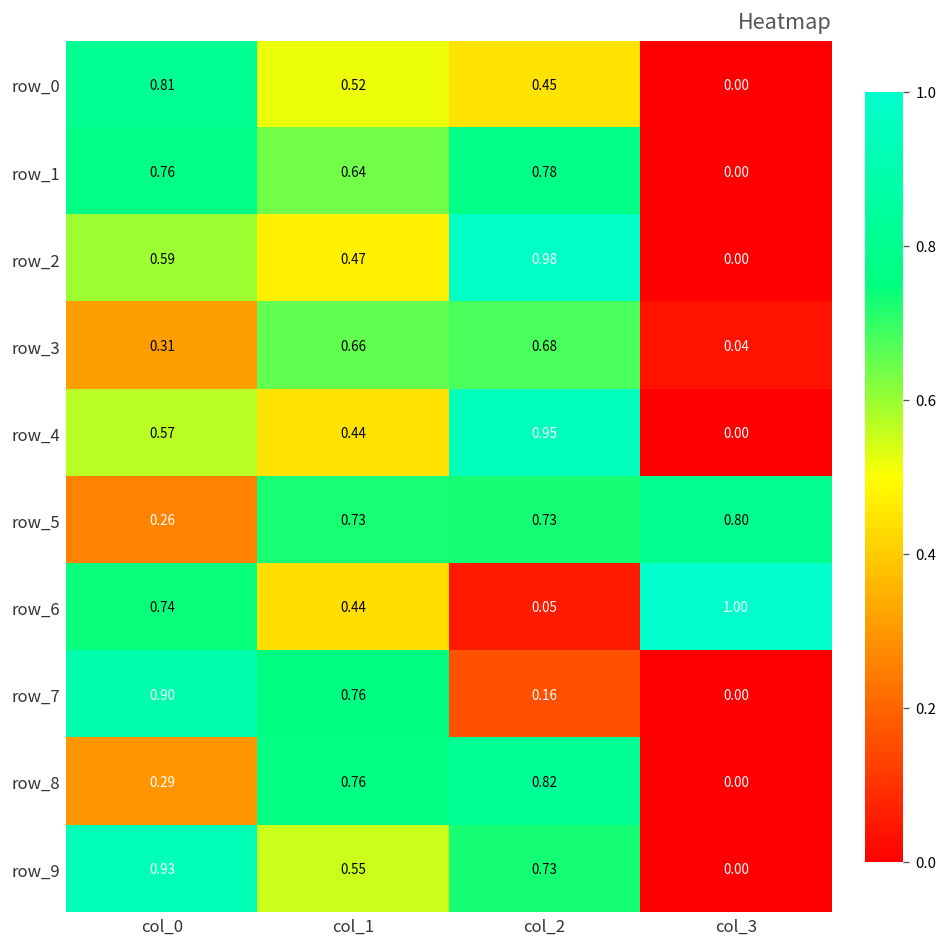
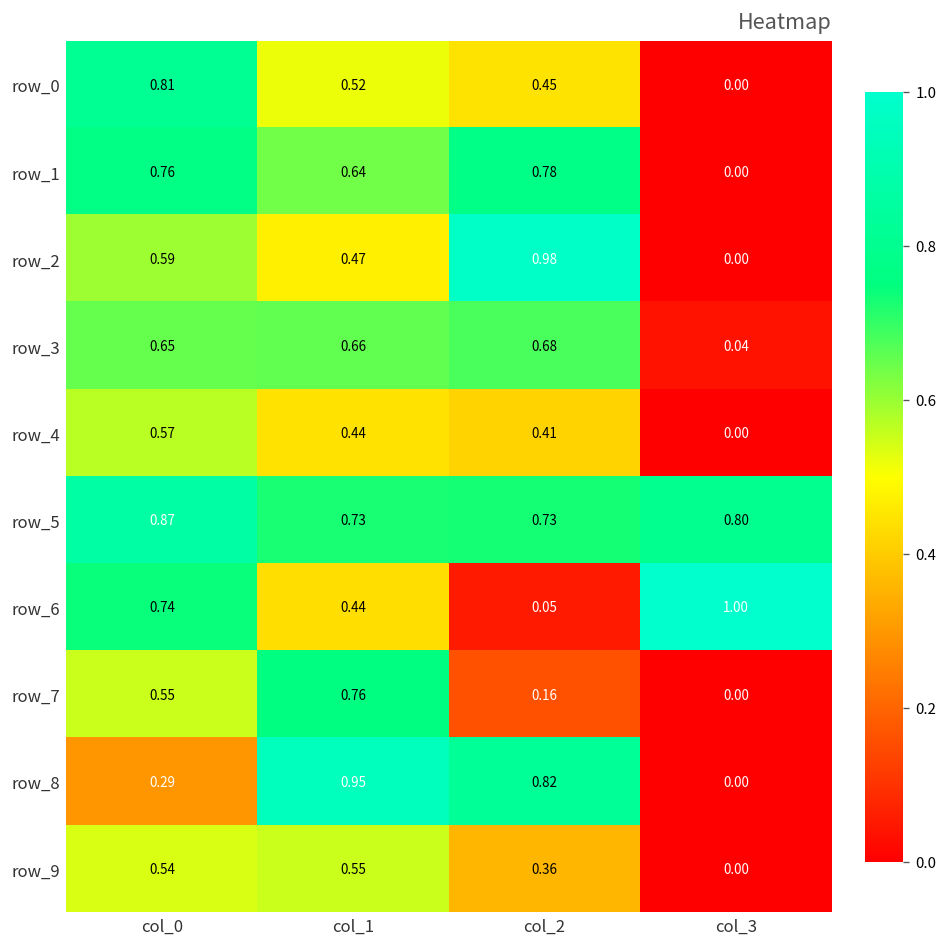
row_3, col_0: 0.31 -> 0.65
row_4, col_2: 0.95 -> 0.41
row_5, col_0: 0.26 -> 0.87
row_7, col_0: 0.90 -> 0.55
row_8, col_1: 0.76 -> 0.95
row_9, col_0: 0.93 -> 0.54
row_9, col_2: 0.73 -> 0.36
